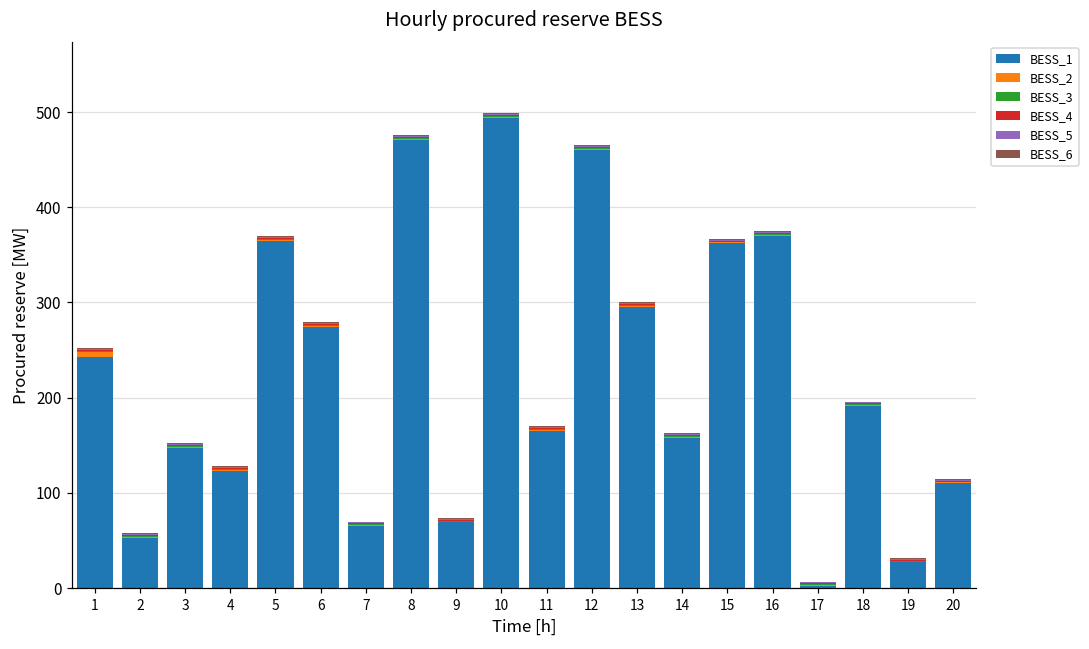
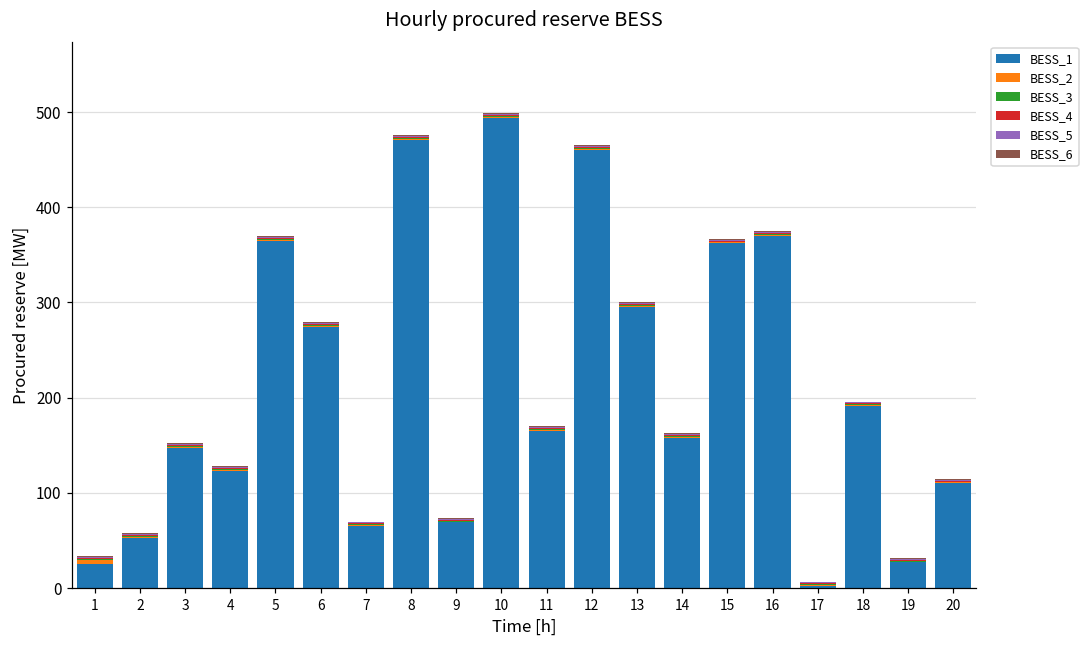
BESS_1, 1: 240 -> 30
